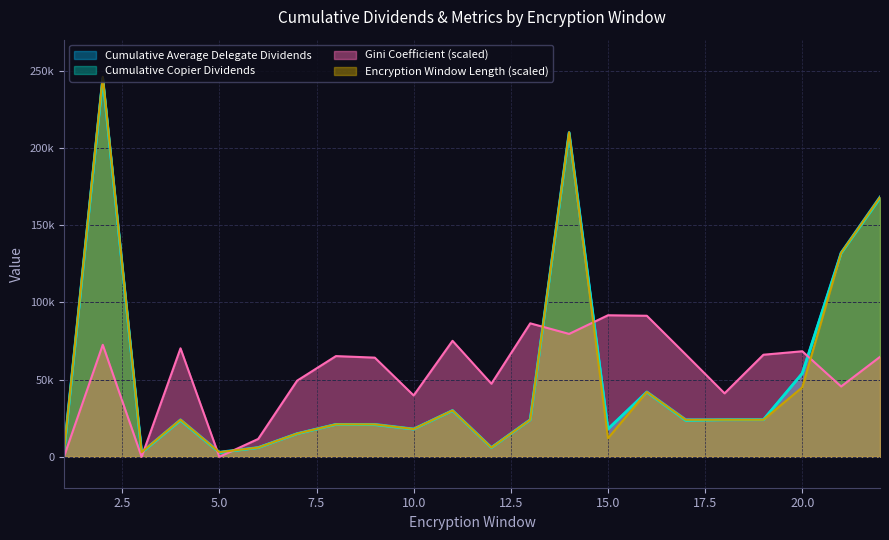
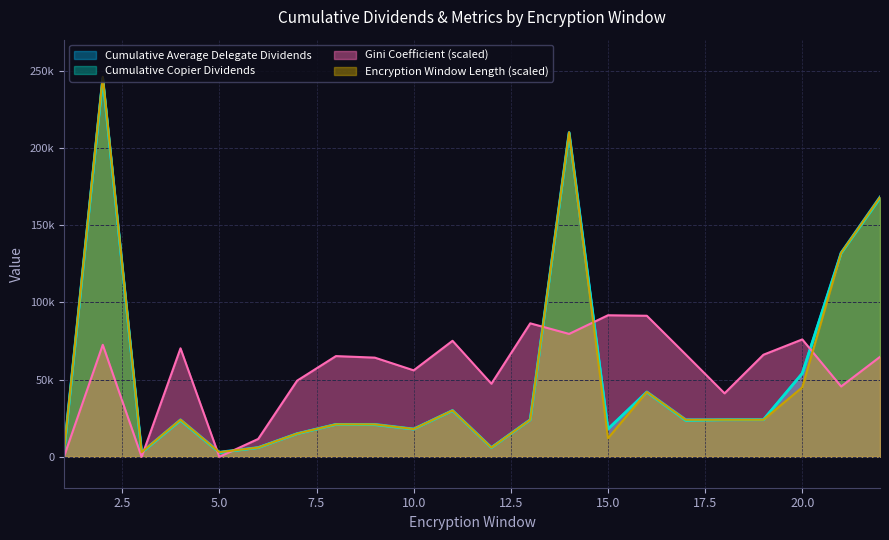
Gini Coefficient (scaled), 10.0: 40000 -> 56000
Gini Coefficient (scaled), 20.0: 68000 -> 76000
